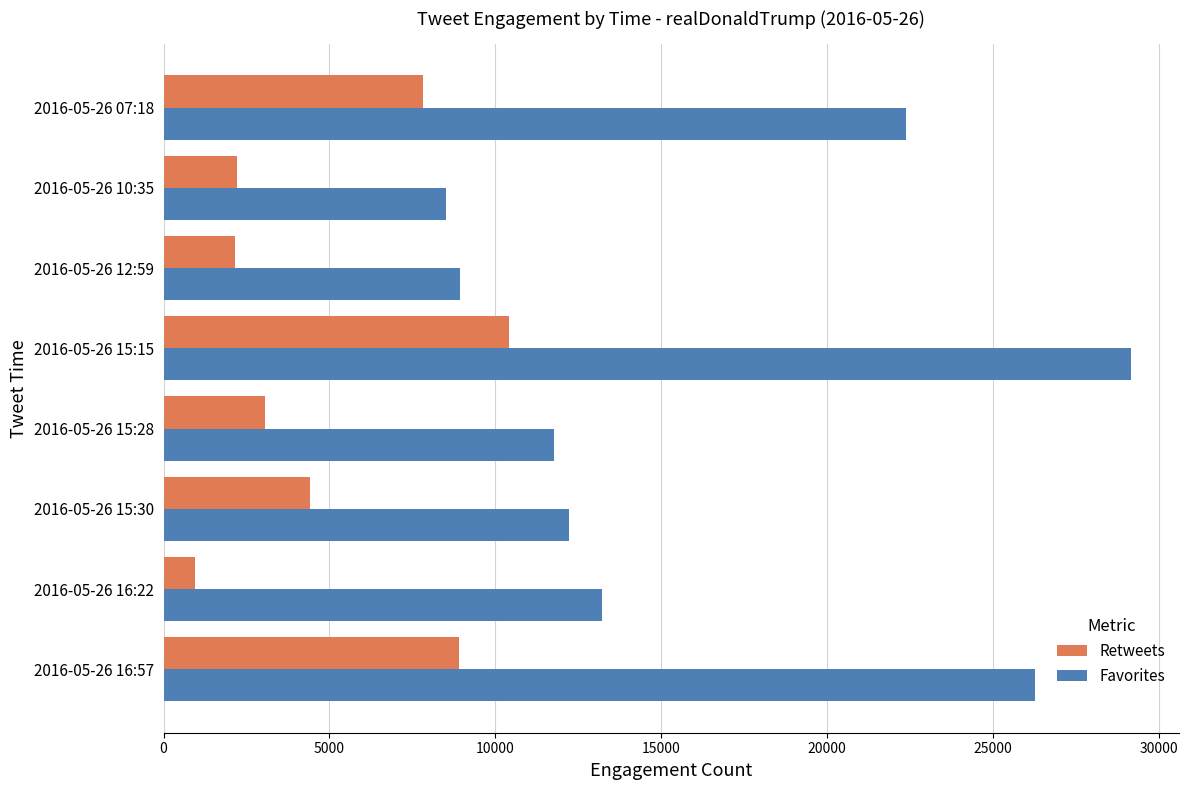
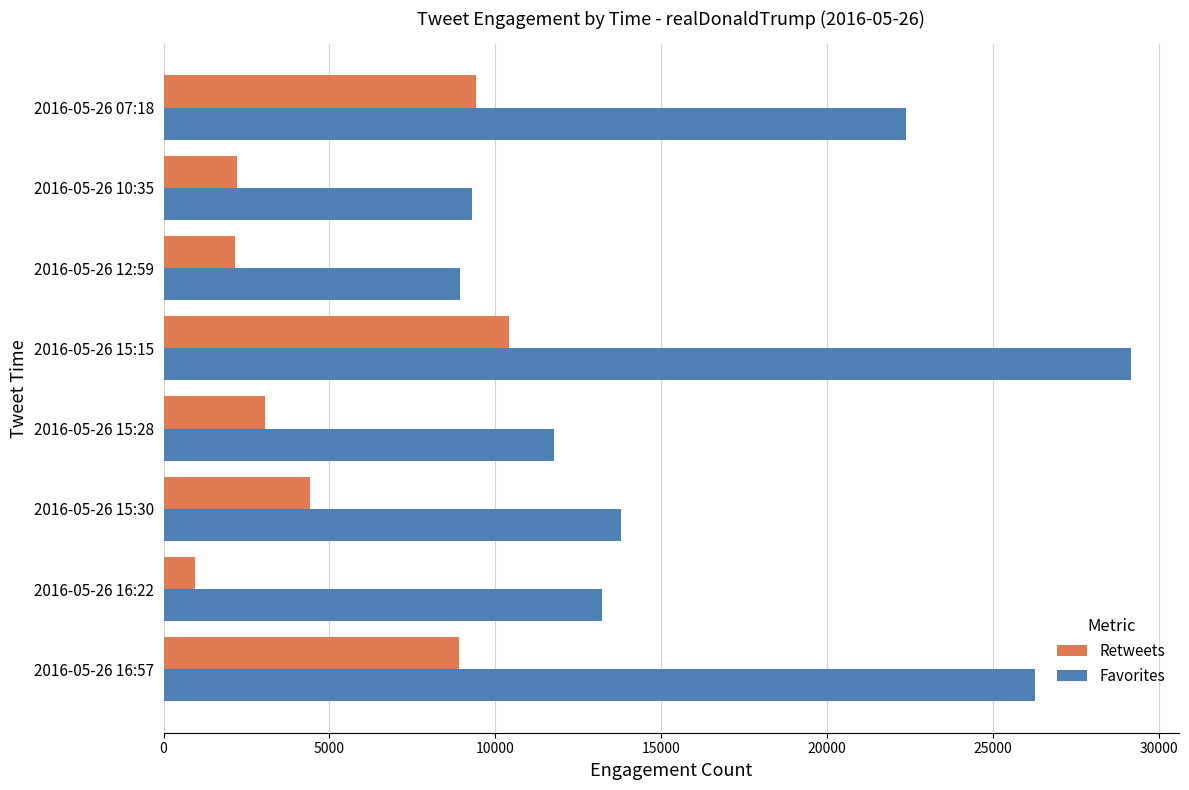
Retweets, 2016-05-26 07:18: 7800 -> 9400
Favorites, 2016-05-26 10:35: 8500 -> 9300
Favorites, 2016-05-26 15:30: 12200 -> 13800
